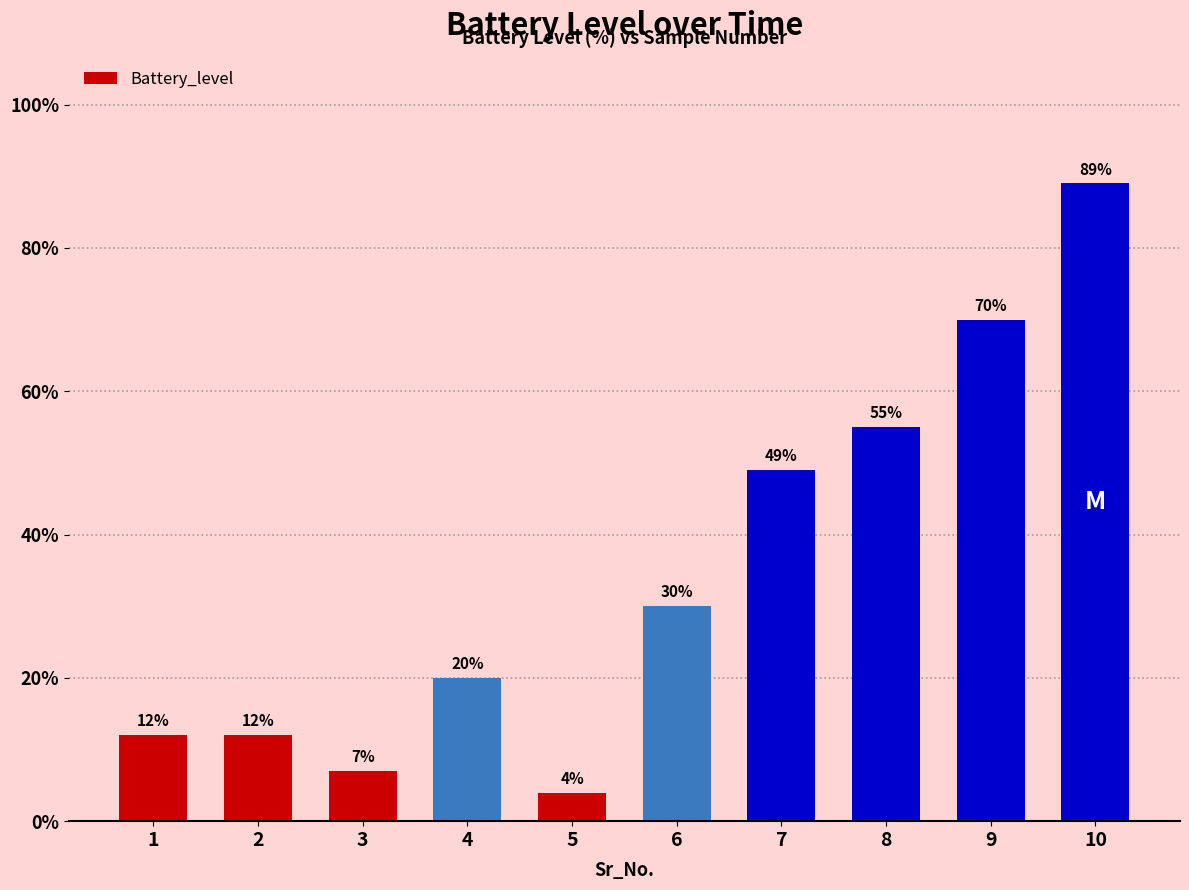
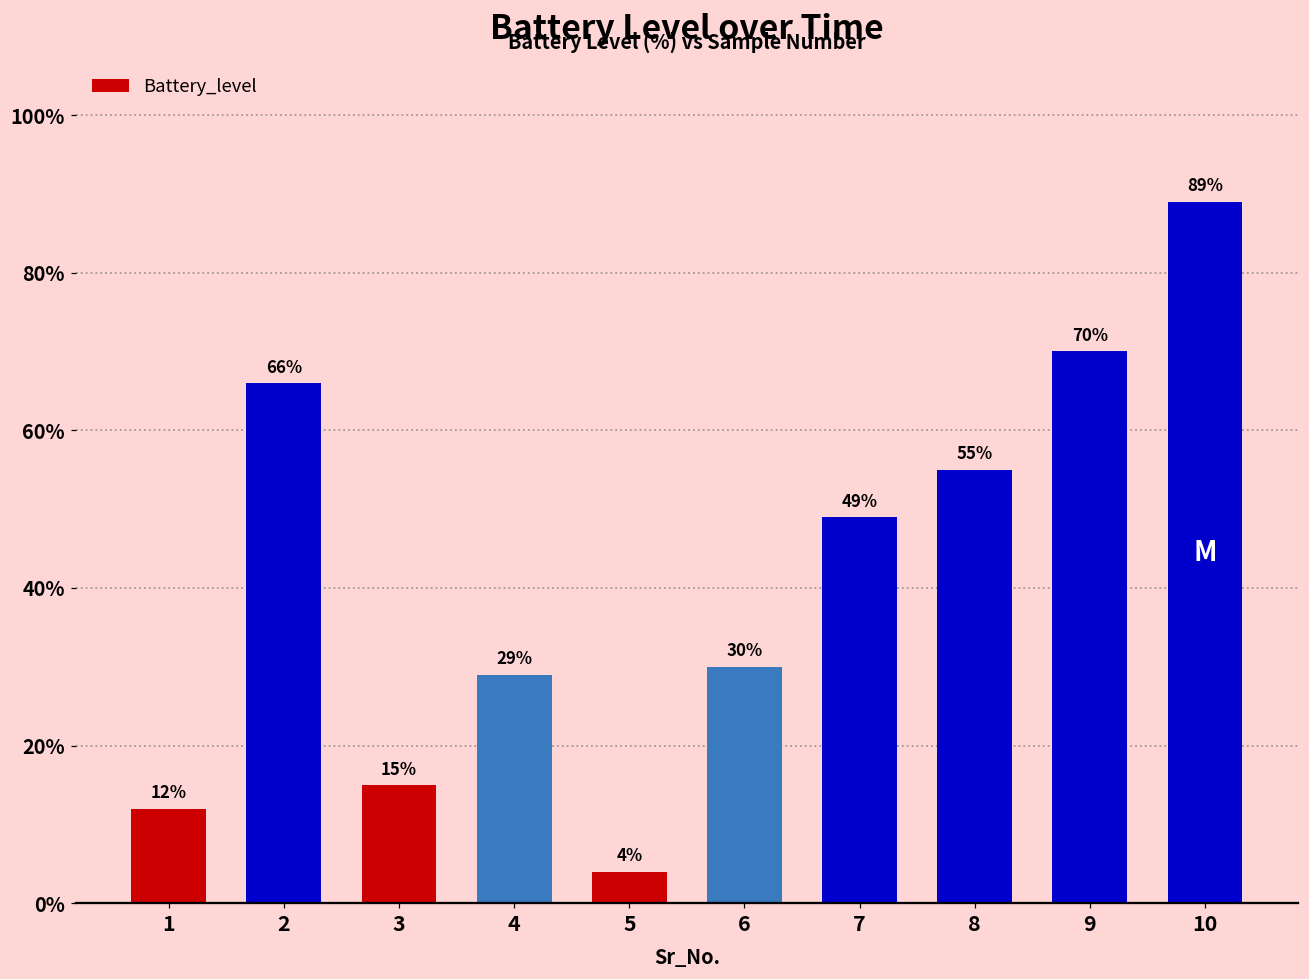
2: 12% -> 66%
3: 7% -> 15%
4: 20% -> 29%
